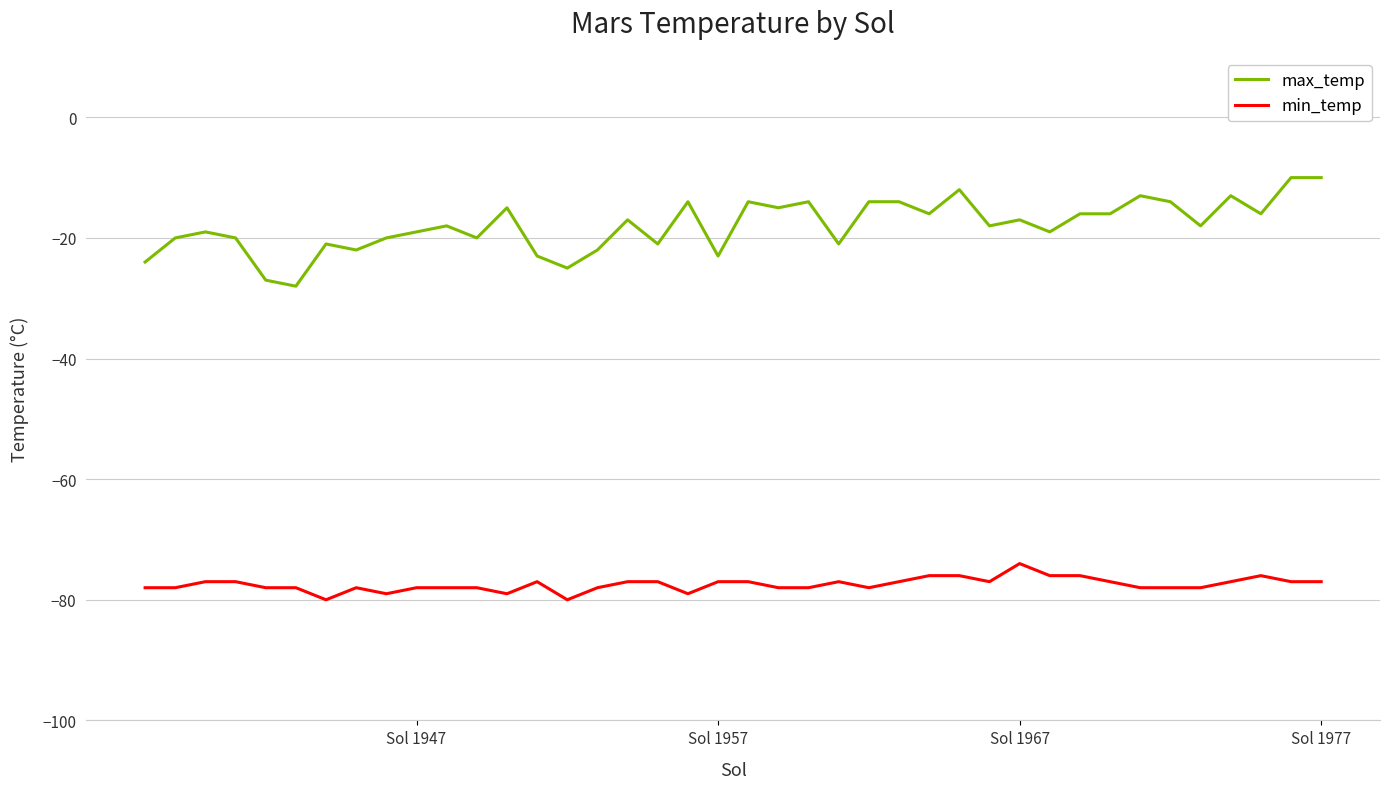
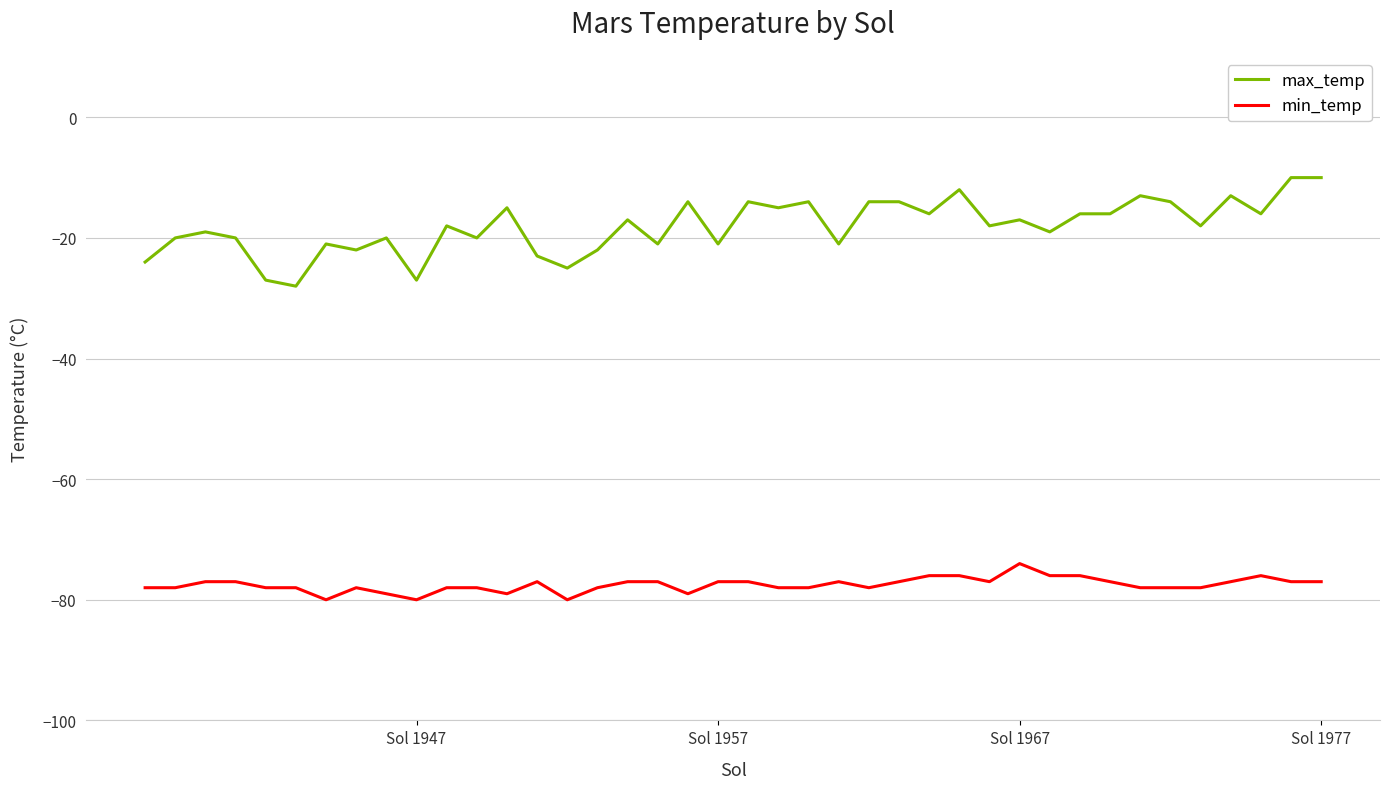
max_temp, Sol 1947: -19 -> -27
min_temp, Sol 1947: -78 -> -80
max_temp, Sol 1957: -23 -> -21
